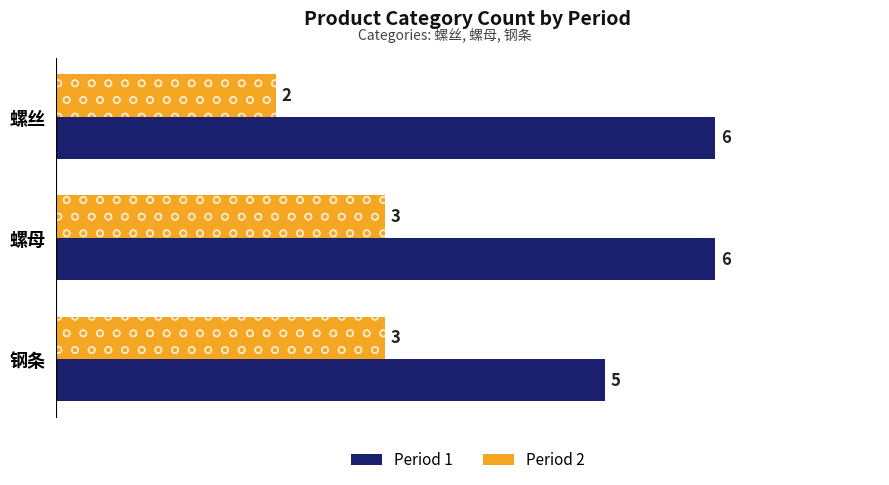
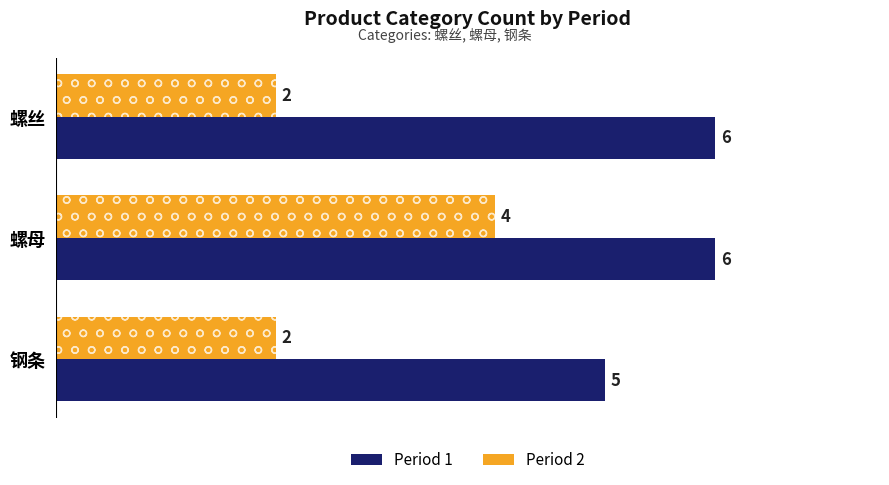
Period 2, 螺母: 3 -> 4
Period 2, 钢条: 3 -> 2
